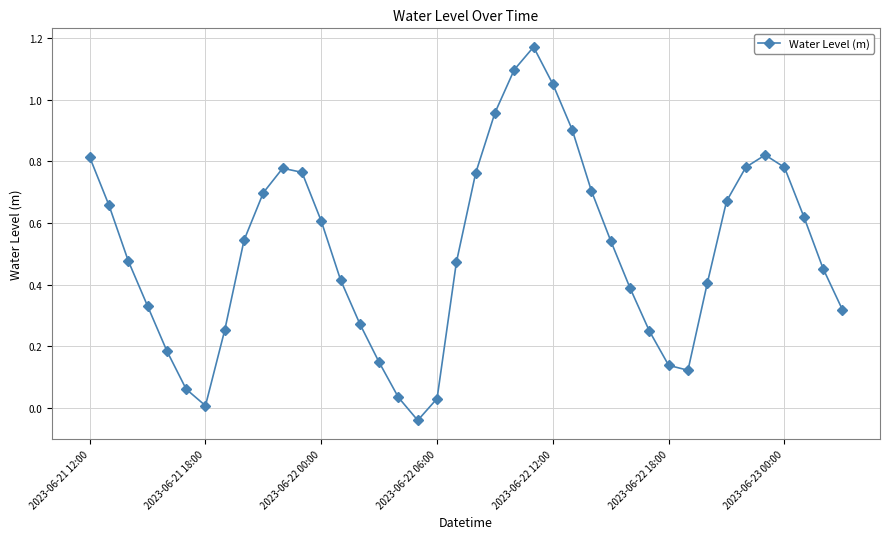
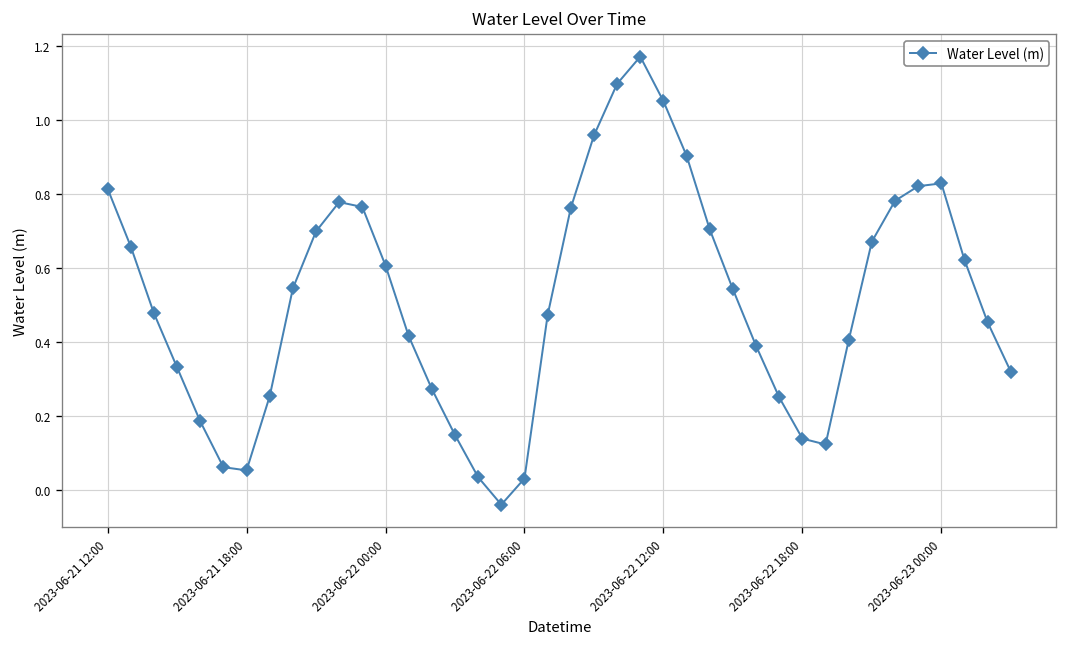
2023-06-21 18:00: 0.01 -> 0.05
2023-06-23 00:00: 0.78 -> 0.83
